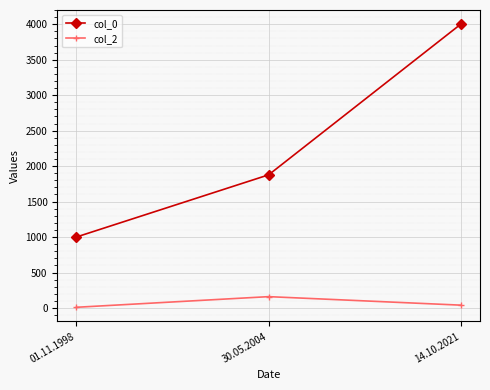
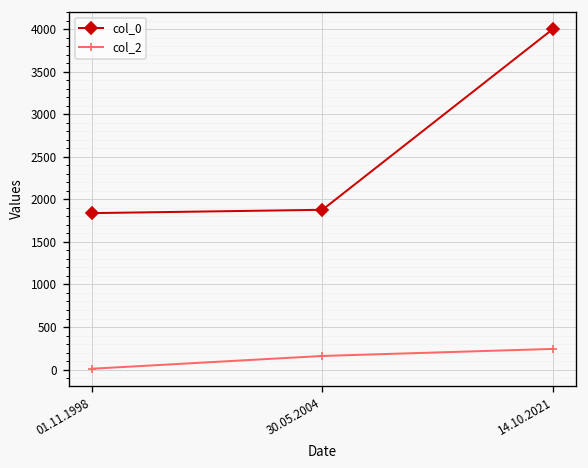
col_0, 01.11.1998: 1000 -> 1800
col_2, 14.10.2021: 0 -> 200
